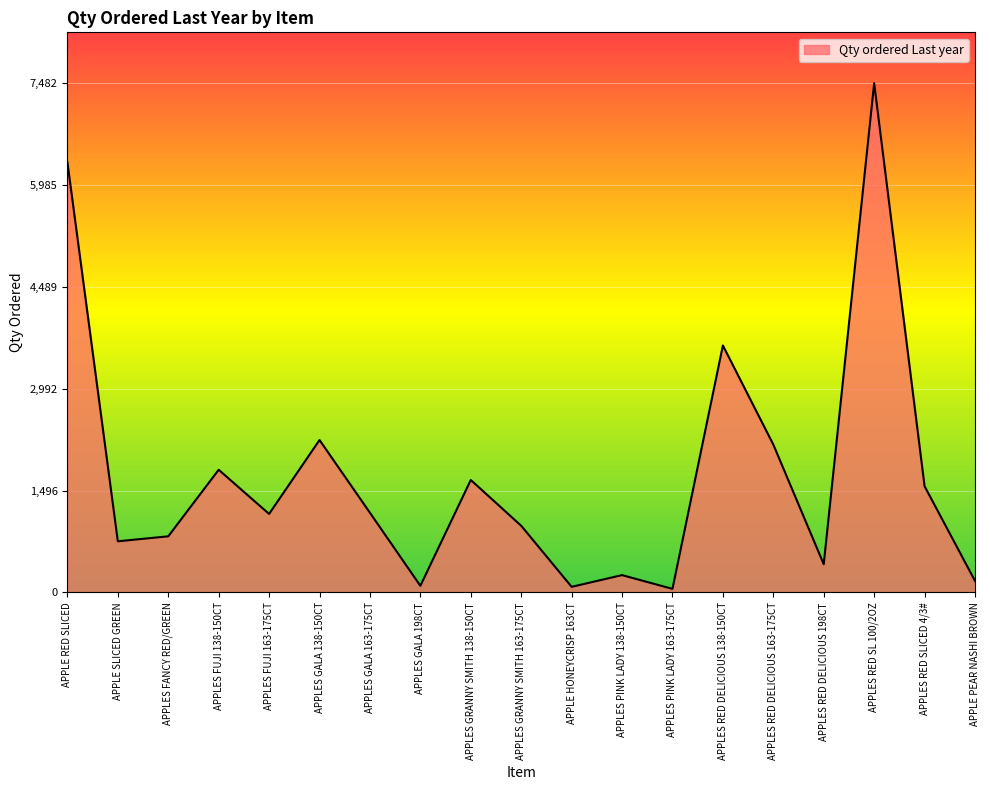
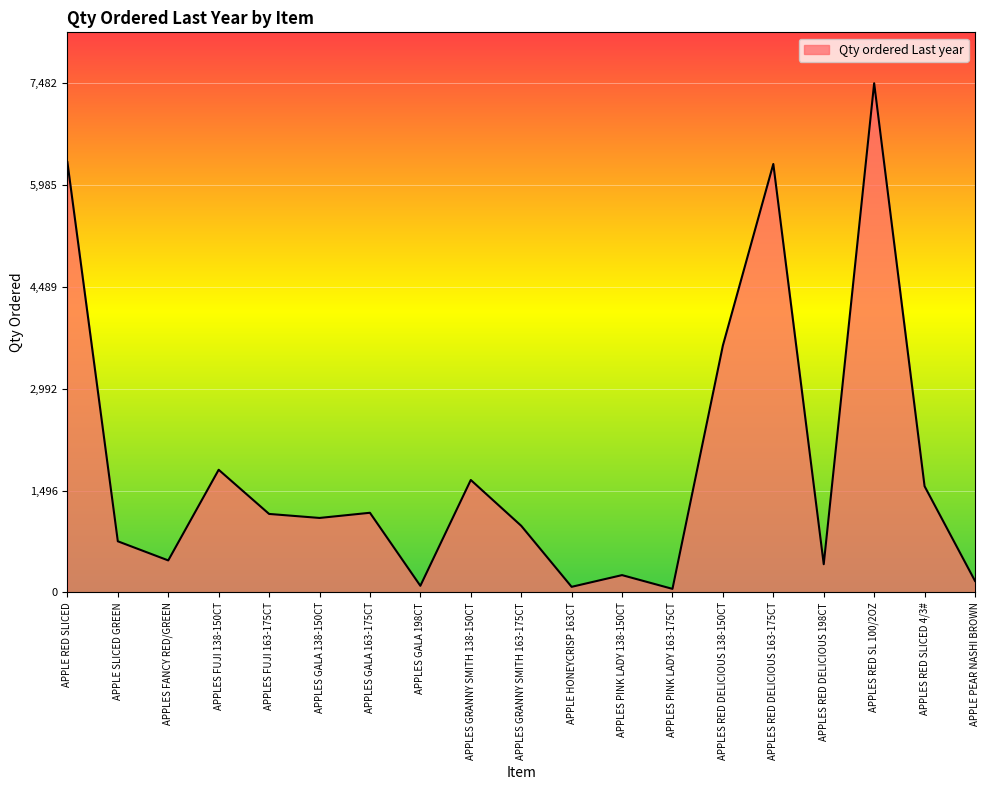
APPLES FANCY RED/GREEN: 800 -> 500
APPLES GALA 138-150CT: 2,200 -> 1,100
APPLES RED DELICIOUS 163-175CT: 2,200 -> 6,300
